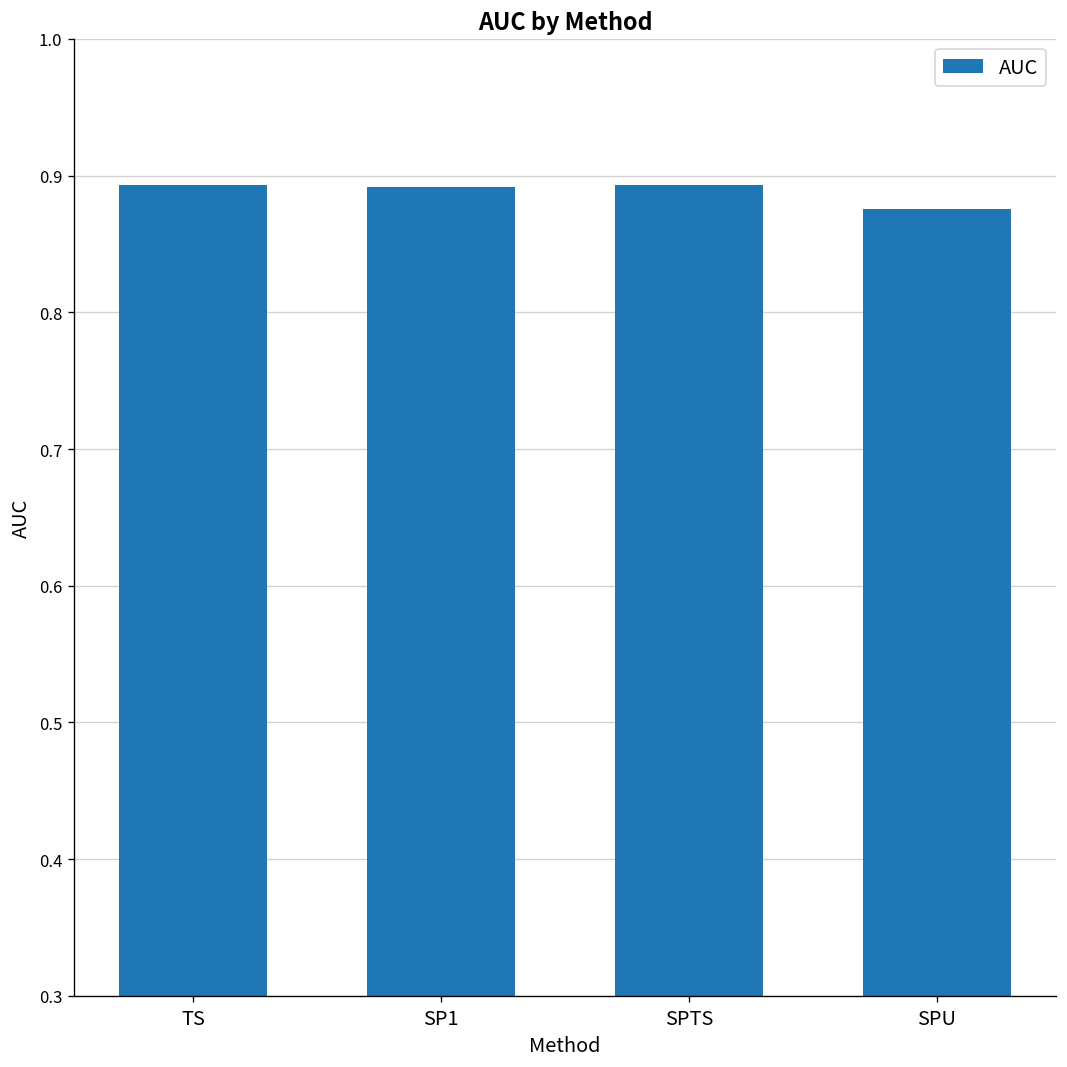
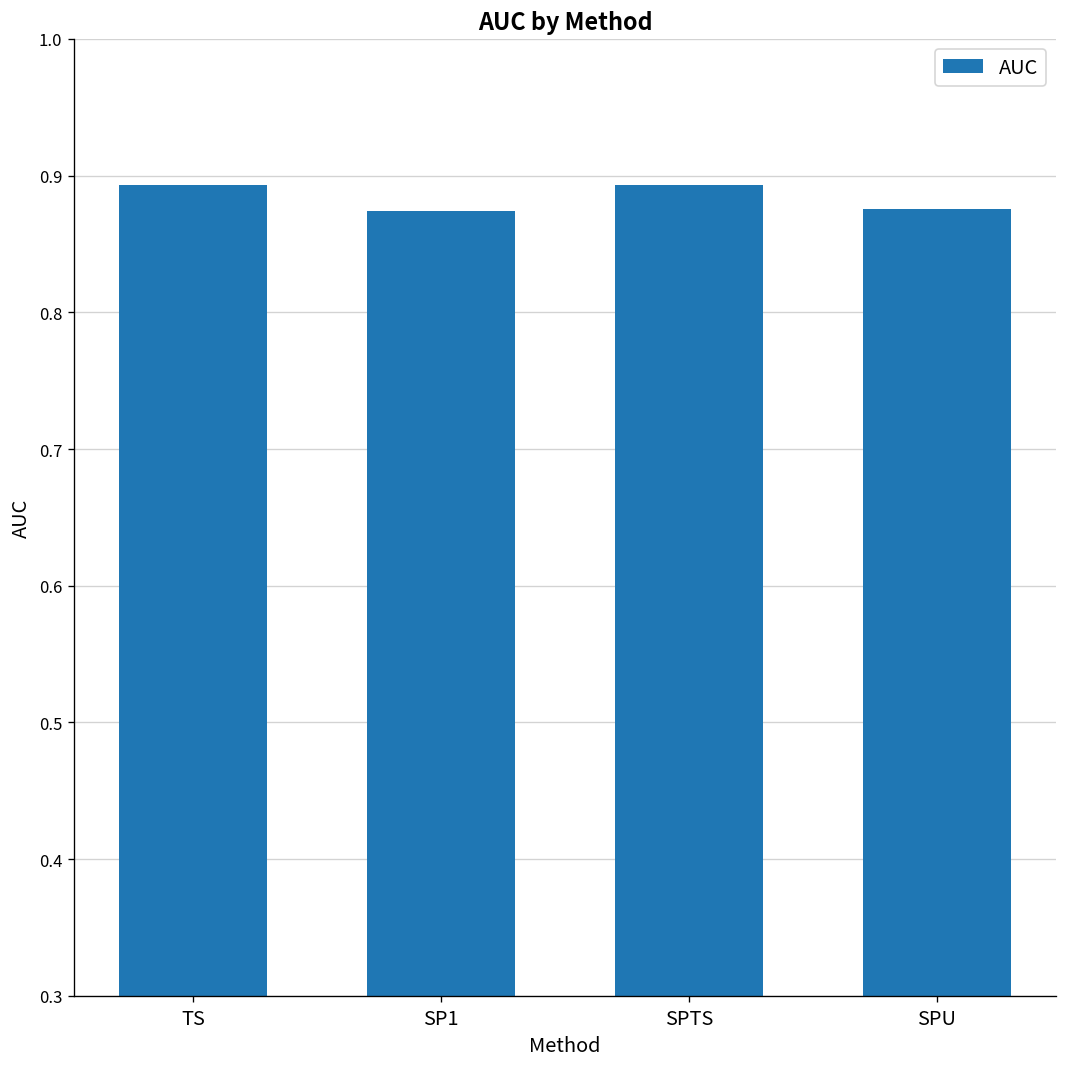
SP1: 0.892 -> 0.874
